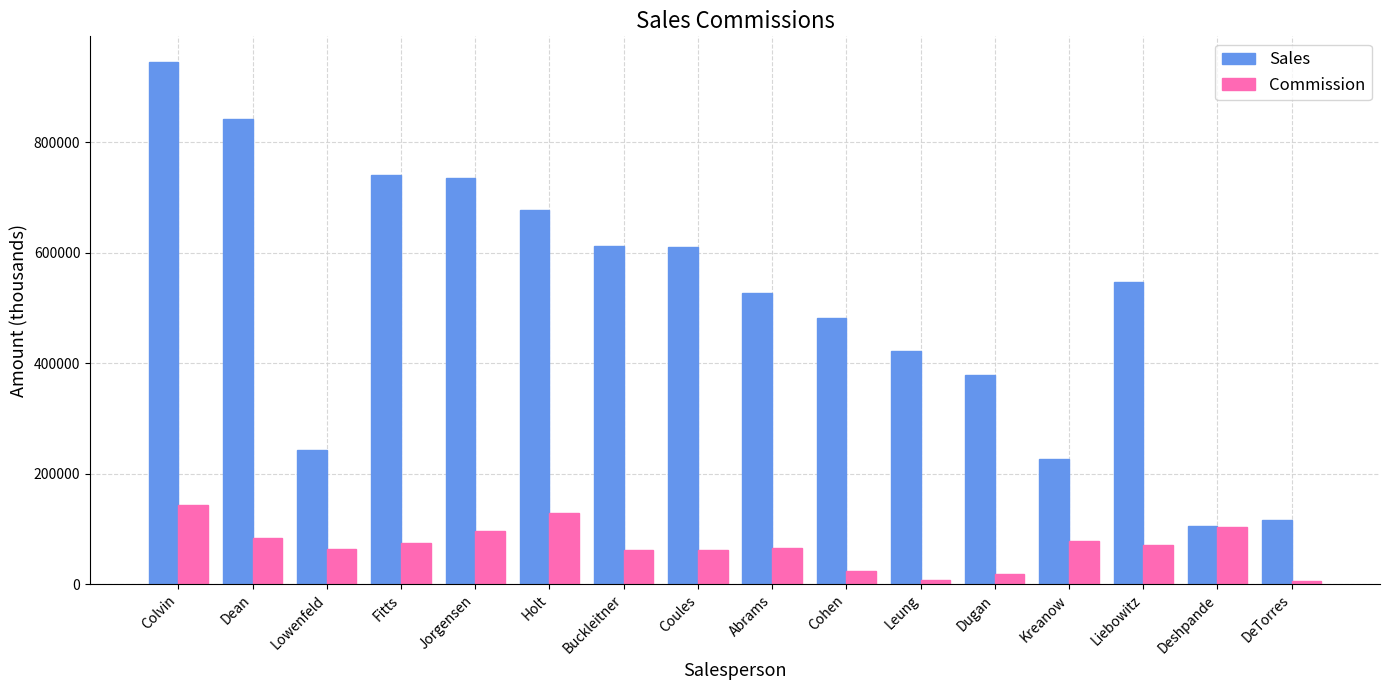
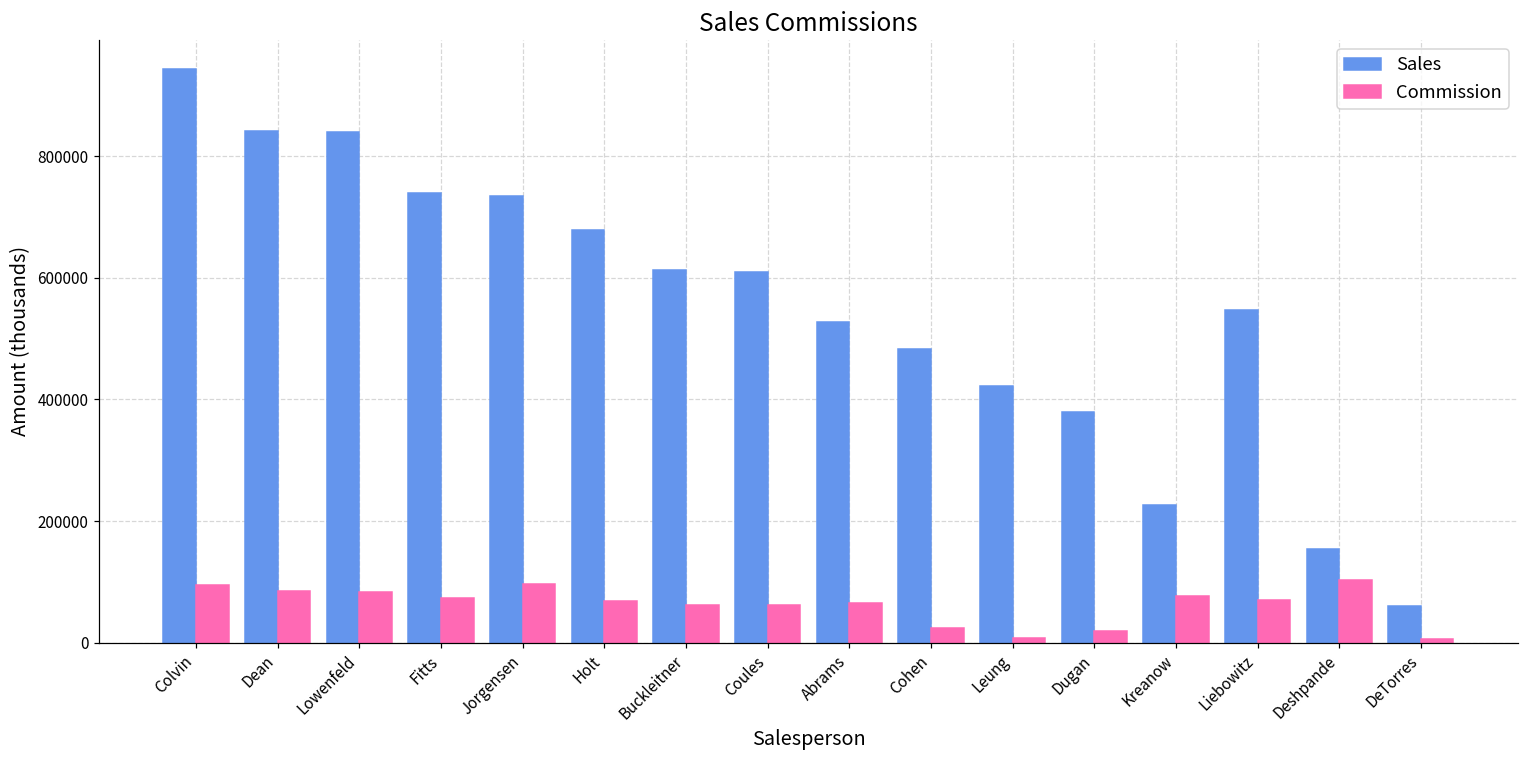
Commission, Colvin: 140000 -> 90000
Sales, Lowenfeld: 240000 -> 840000
Commission, Lowenfeld: 60000 -> 80000
Commission, Holt: 130000 -> 70000
Sales, Deshpande: 110000 -> 150000
Sales, DeTorres: 120000 -> 60000
